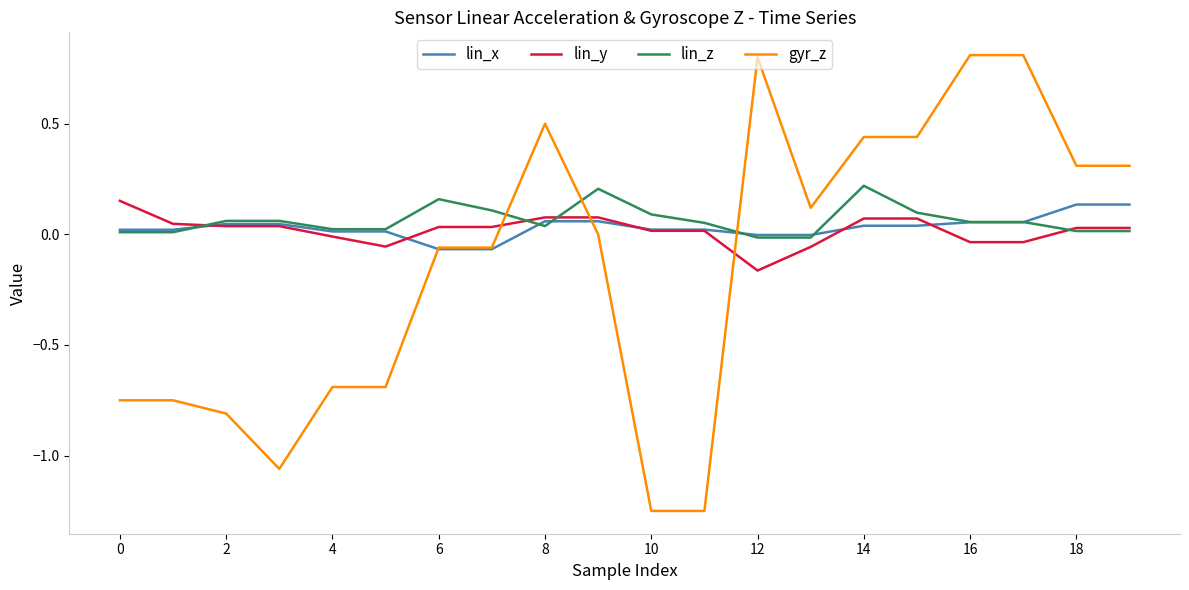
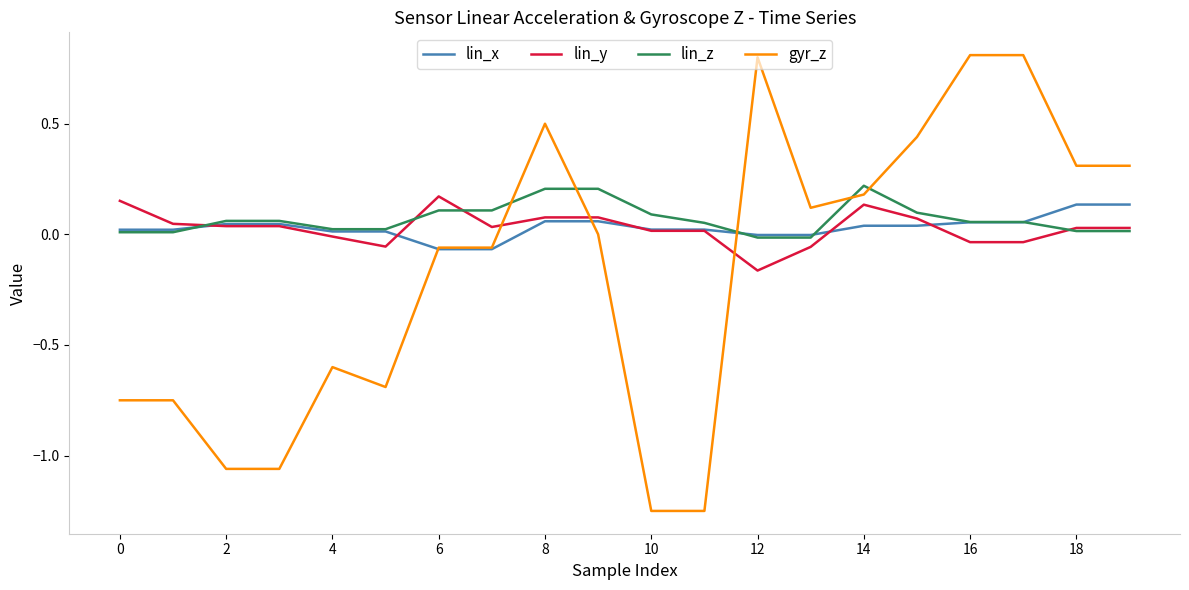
gyr_z, 2: -0.81 -> -1.06
gyr_z, 4: -0.69 -> -0.60
lin_y, 6: 0.03 -> 0.17
lin_z, 6: 0.16 -> 0.11
lin_z, 8: 0.04 -> 0.21
lin_y, 14: 0.07 -> 0.13
gyr_z, 14: 0.44 -> 0.18
